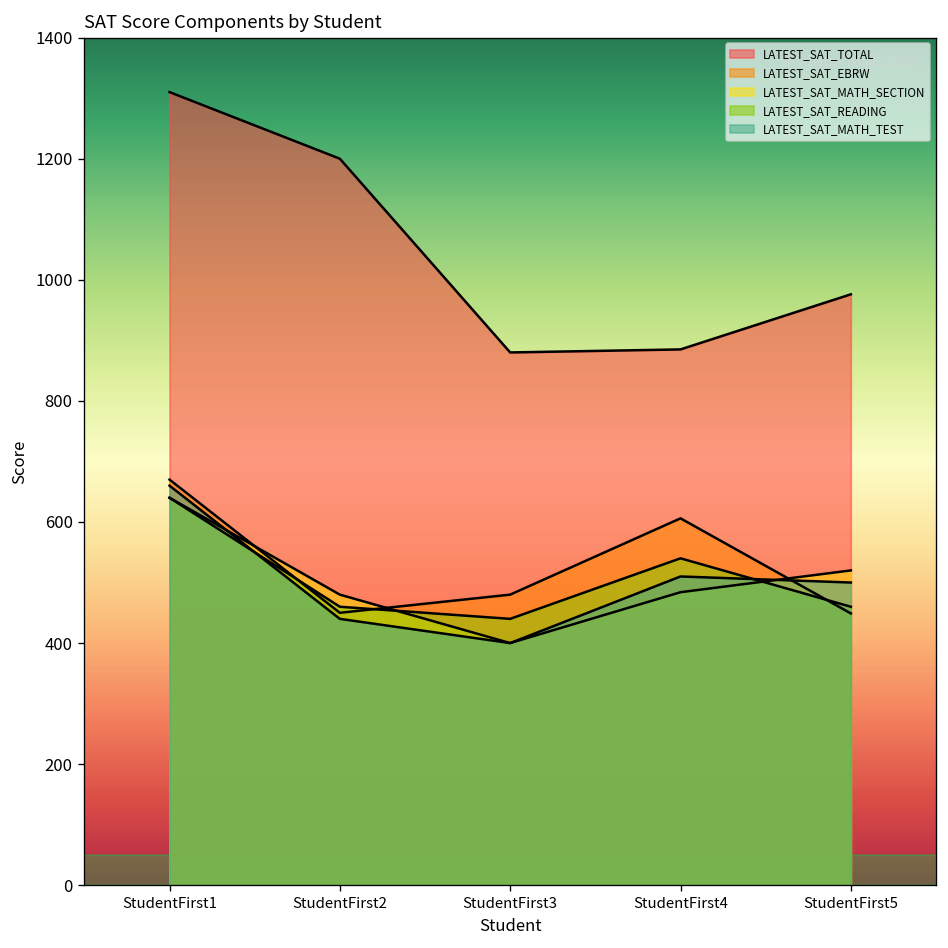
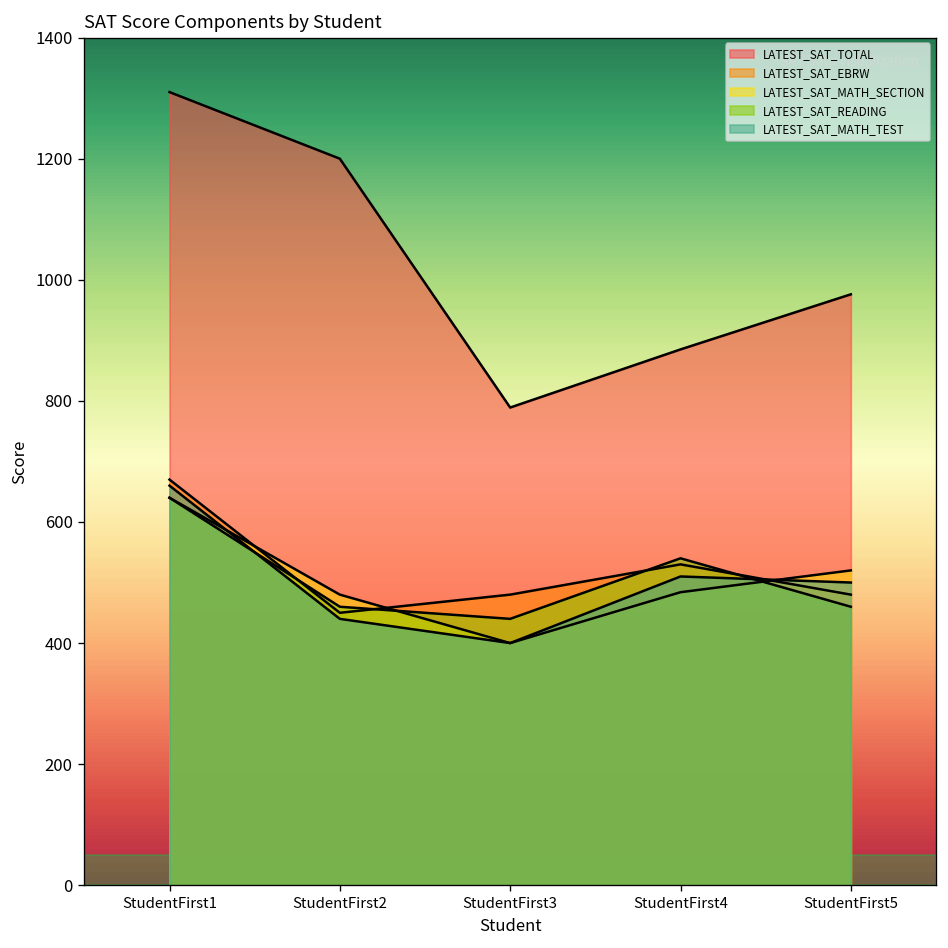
LATEST_SAT_TOTAL, StudentFirst3: 880 -> 790
LATEST_SAT_EBRW, StudentFirst4: 610 -> 530
LATEST_SAT_EBRW, StudentFirst5: 450 -> 480
